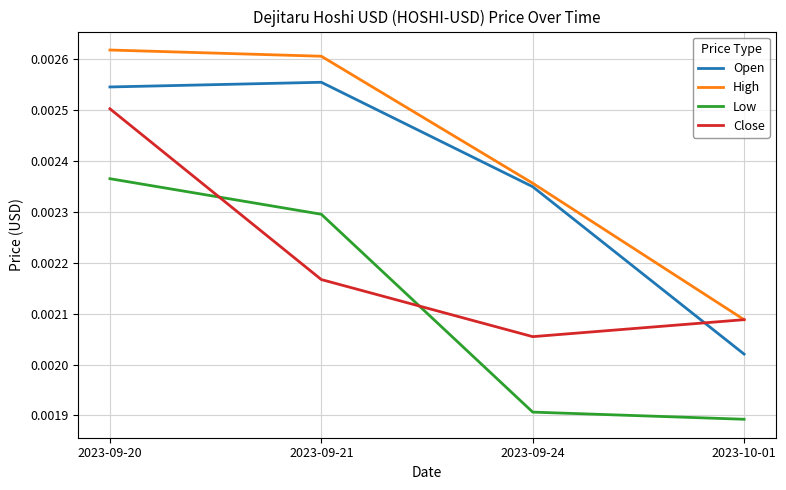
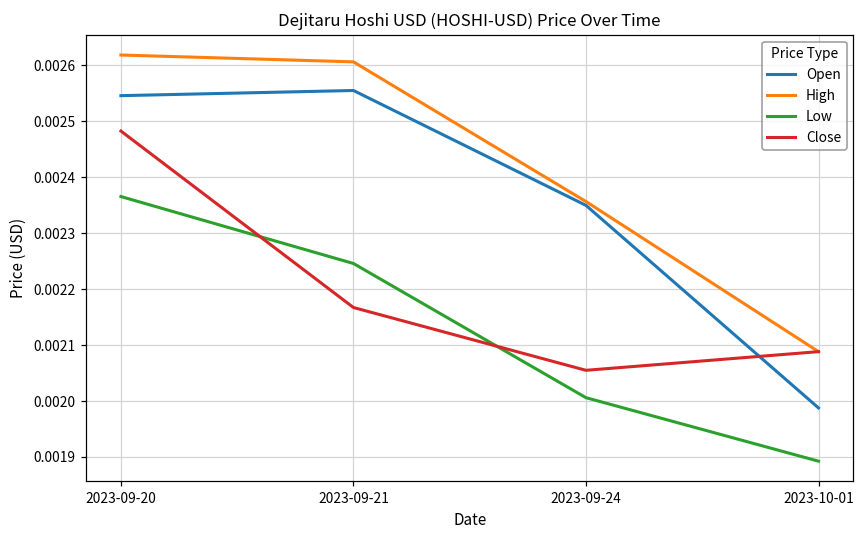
Close, 2023-09-20: 0.00250 -> 0.00248
Low, 2023-09-21: 0.00230 -> 0.00225
Low, 2023-09-24: 0.00191 -> 0.00201
Open, 2023-10-01: 0.00202 -> 0.00199
